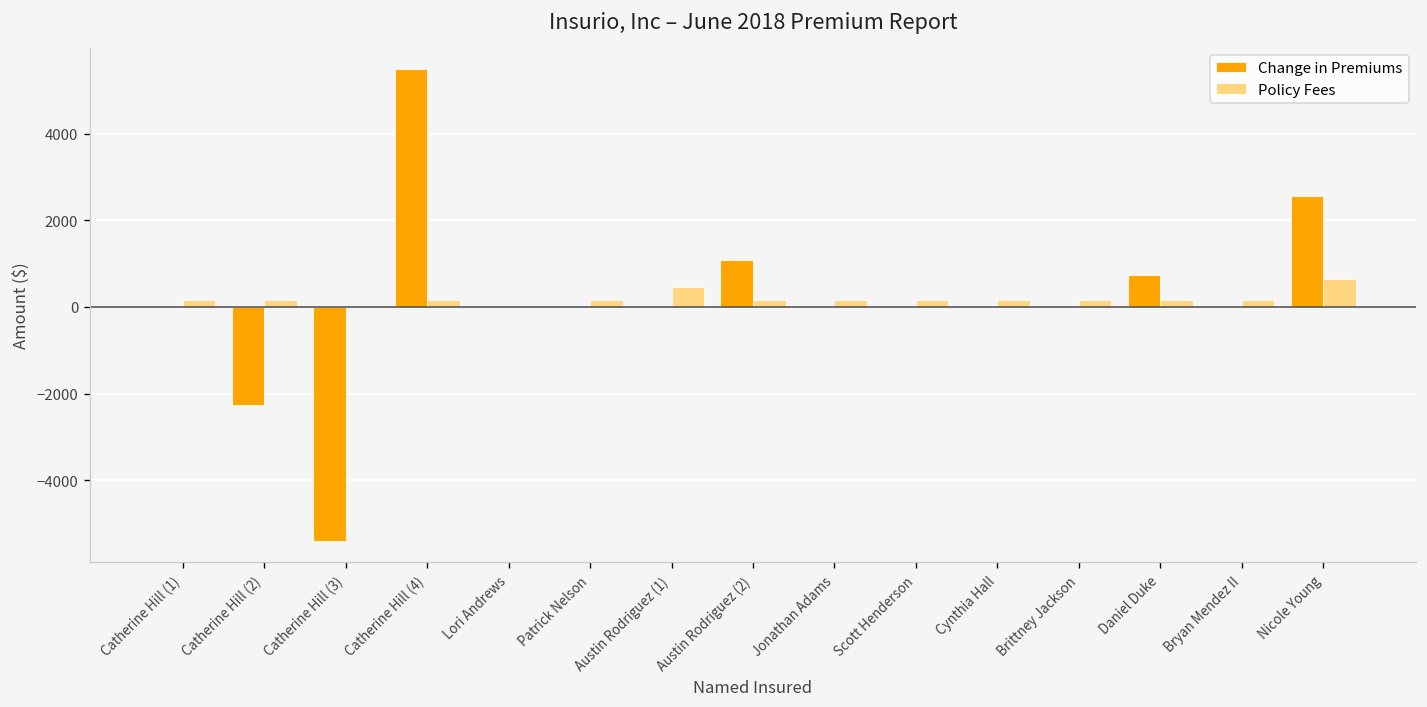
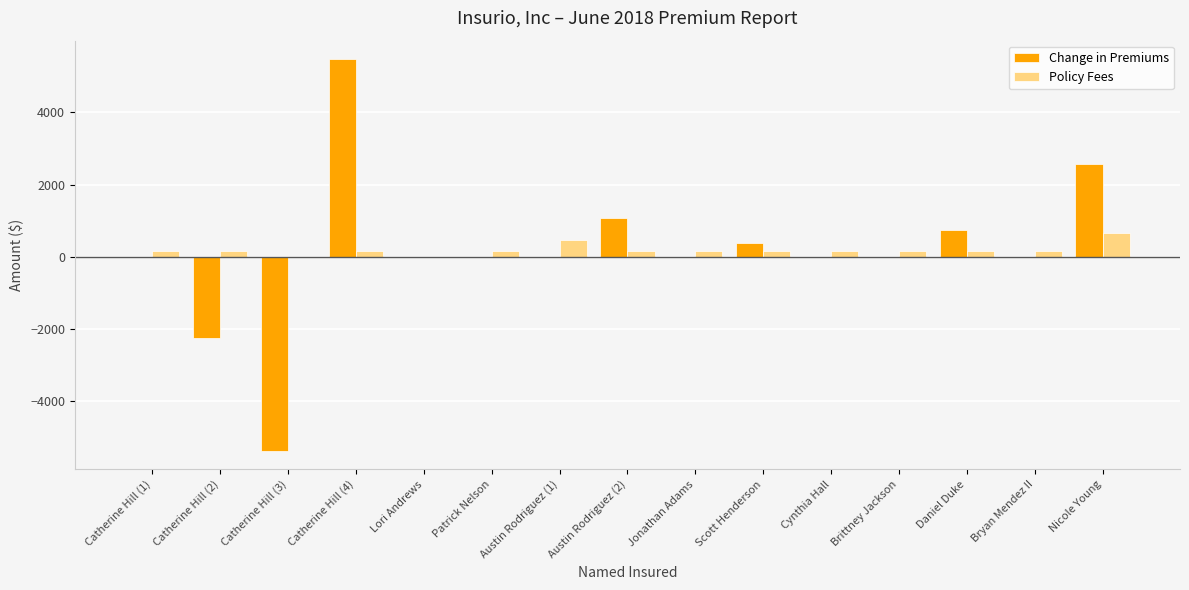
Change in Premiums, Scott Henderson: 0 -> 400
